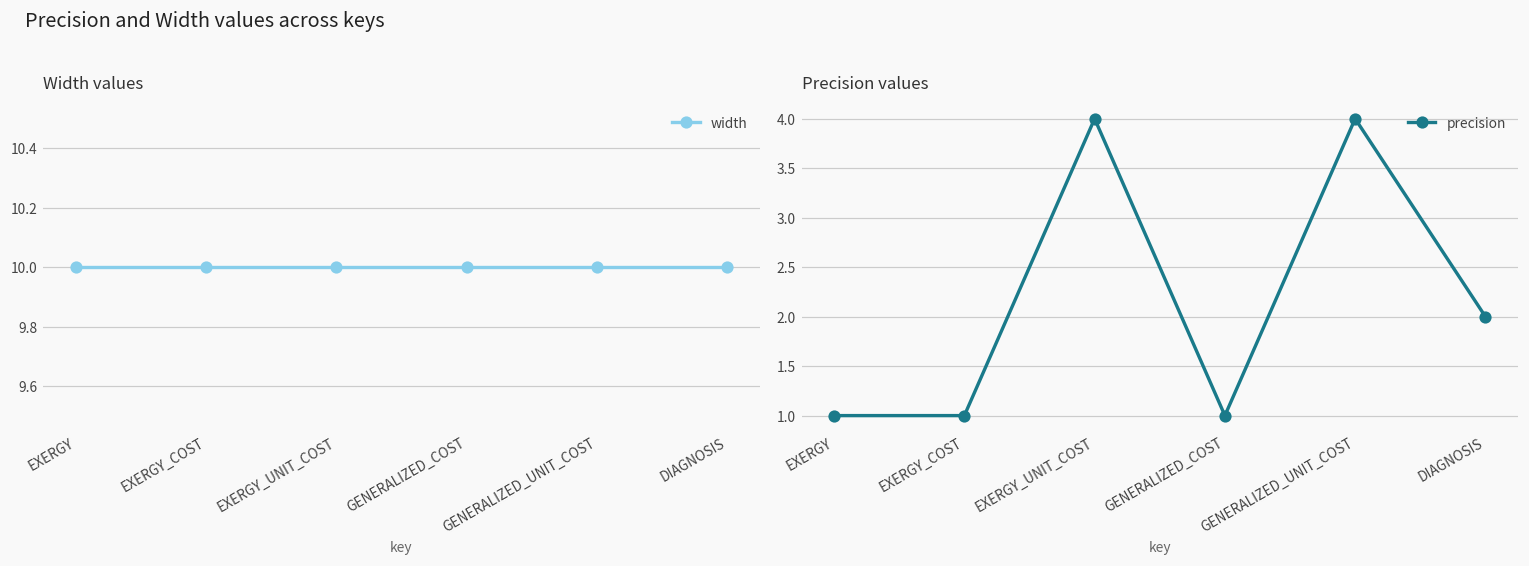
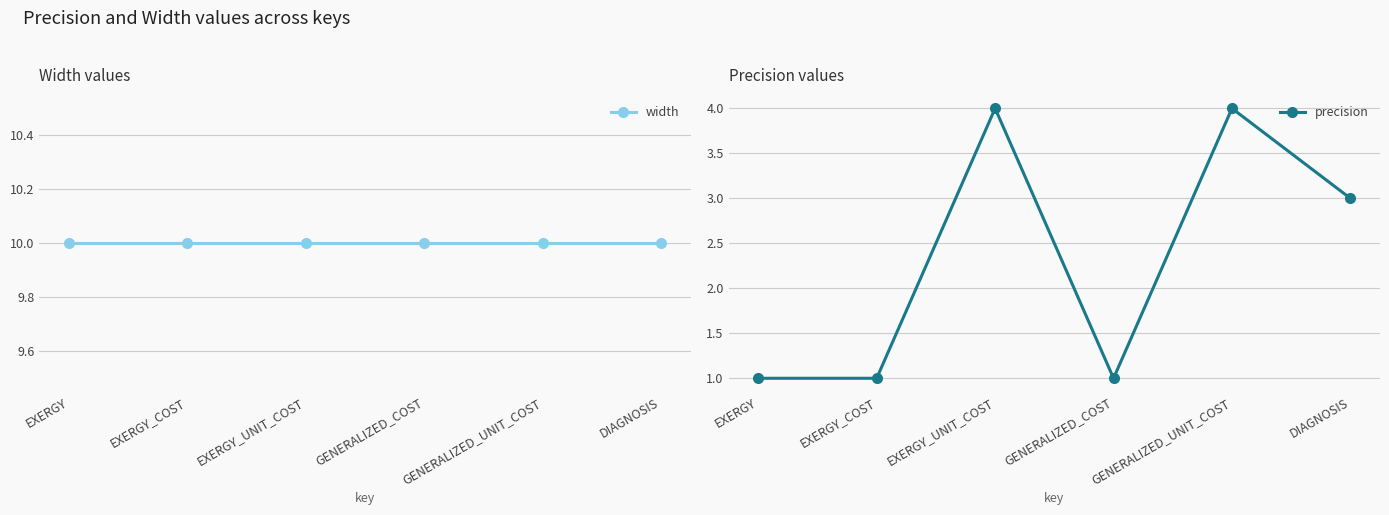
Precision values, DIAGNOSIS: 2 -> 3
